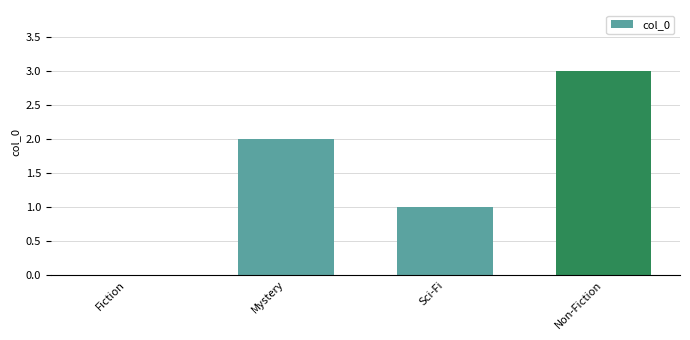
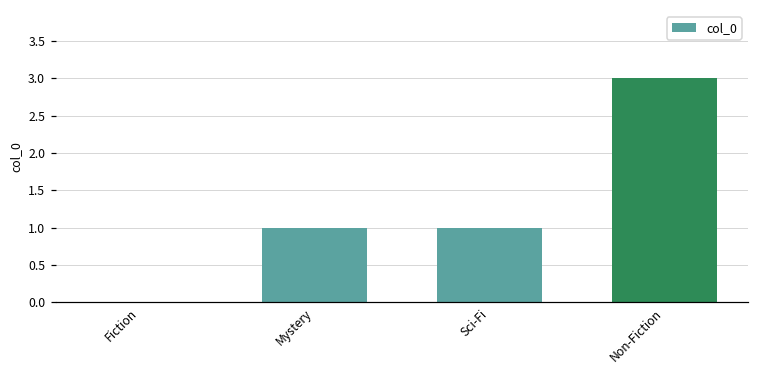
Mystery: 2 -> 1
